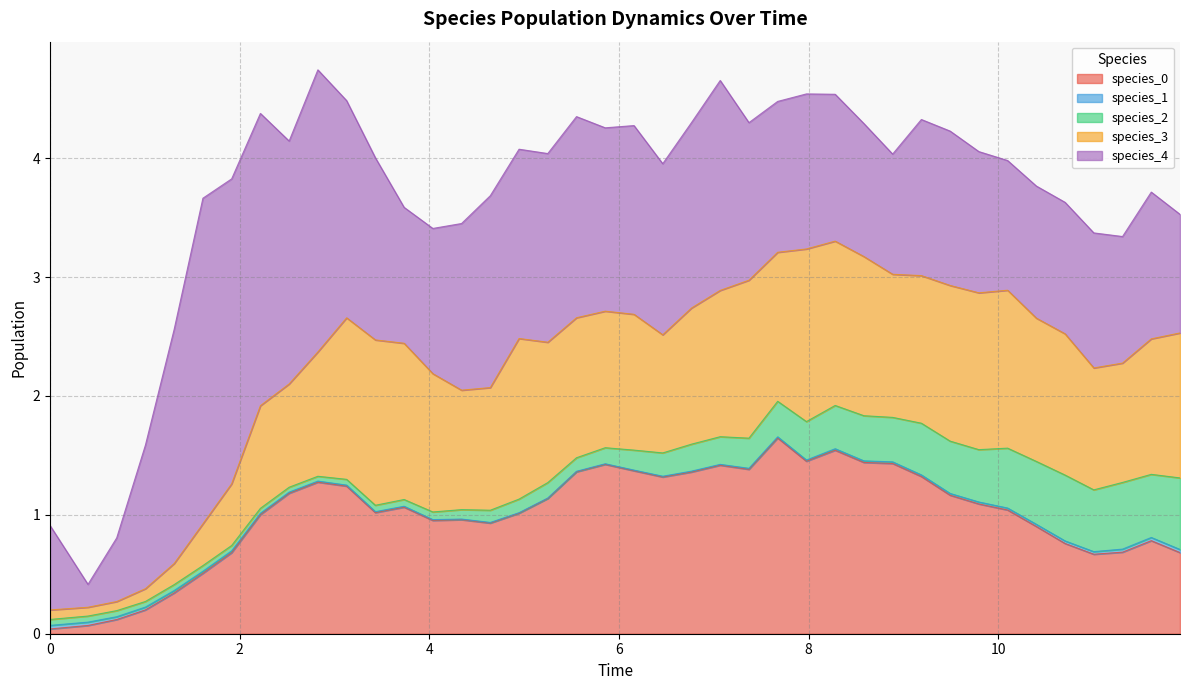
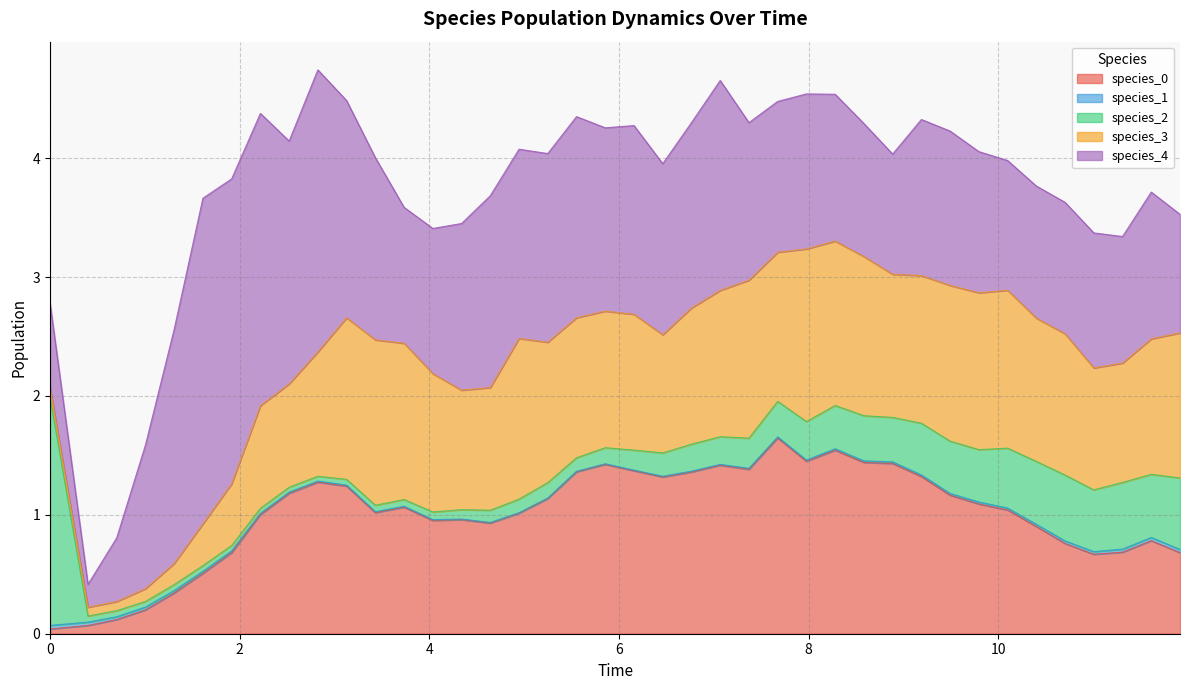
species_2, 0: 0.05 -> 1.92
